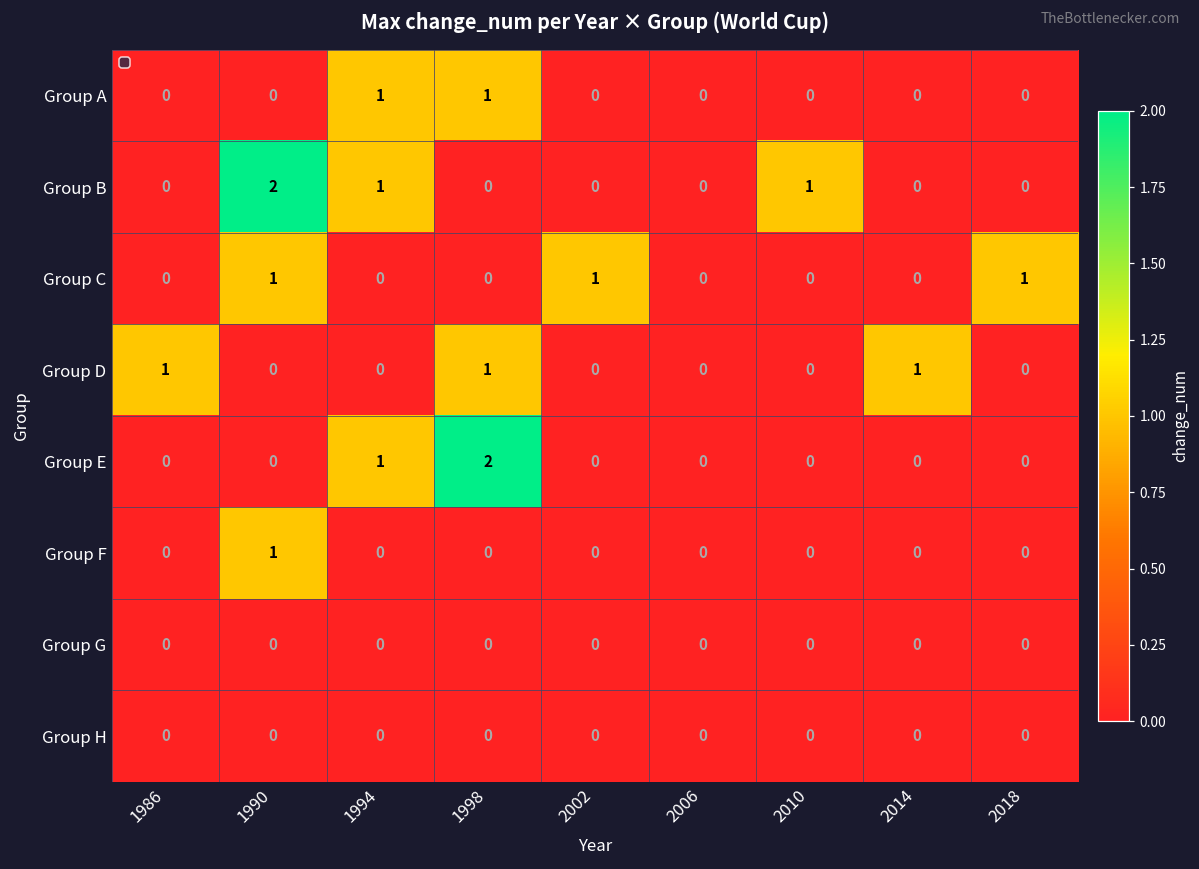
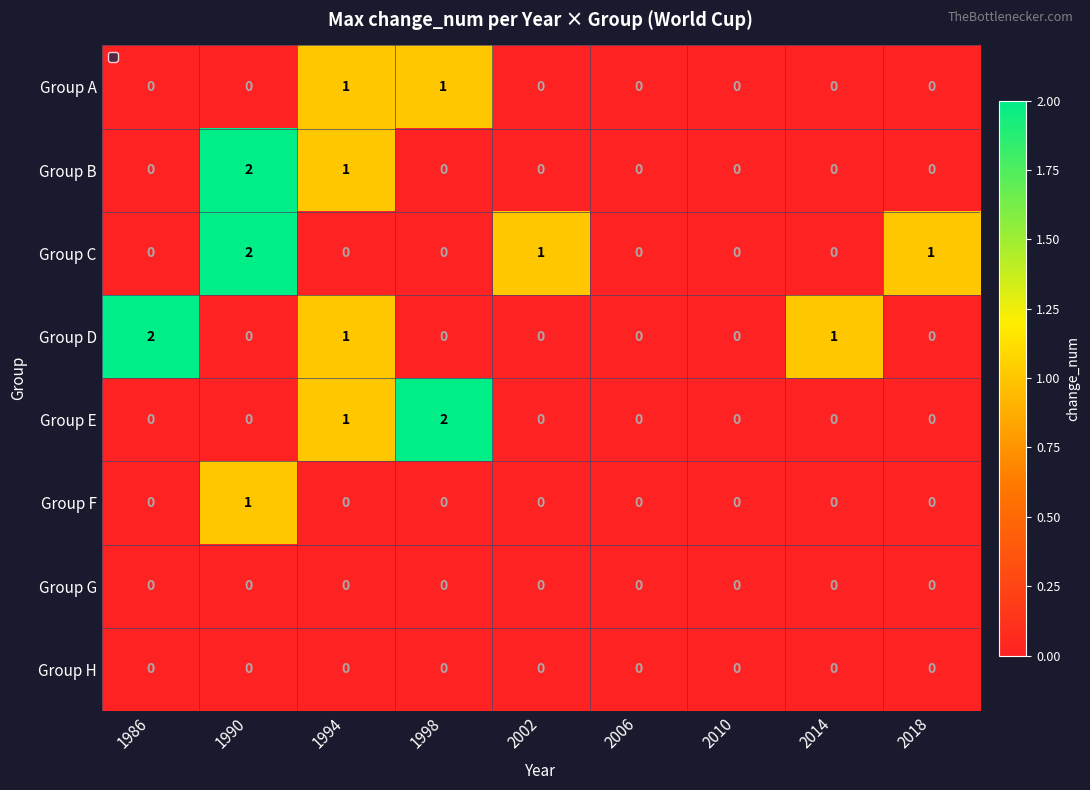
Group B, 2010: 1 -> 0
Group C, 1990: 1 -> 2
Group D, 1986: 1 -> 2
Group D, 1994: 0 -> 1
Group D, 1998: 1 -> 0
